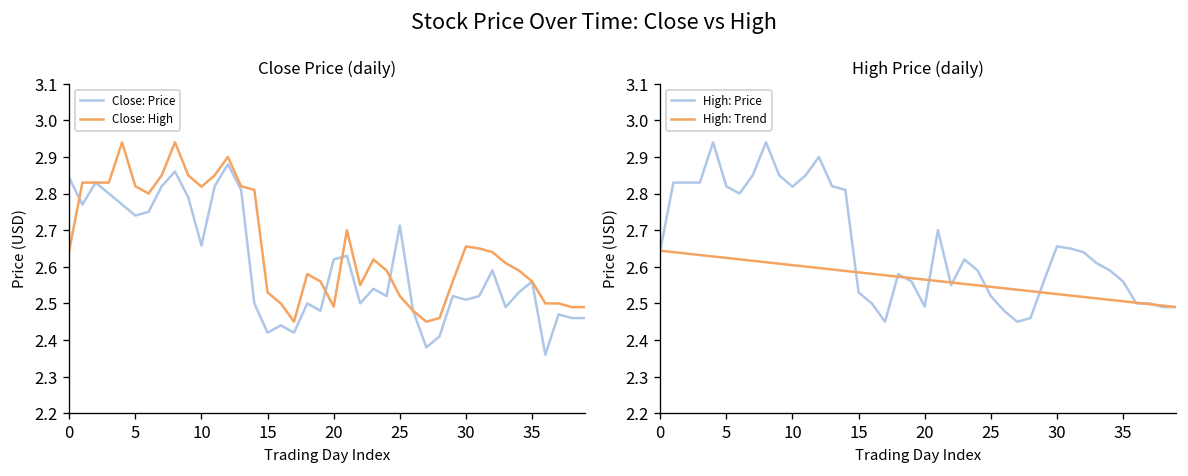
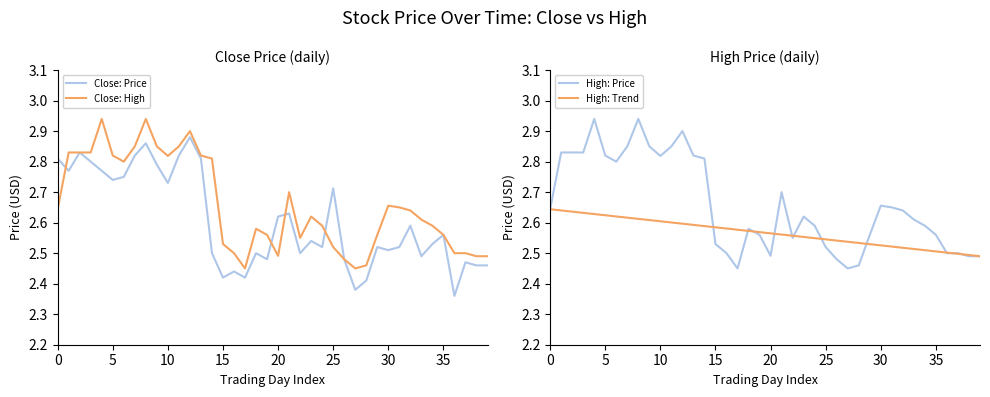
Close Price (daily), Close: Price, 0: 2.84 -> 2.81
Close Price (daily), Close: Price, 10: 2.66 -> 2.73
